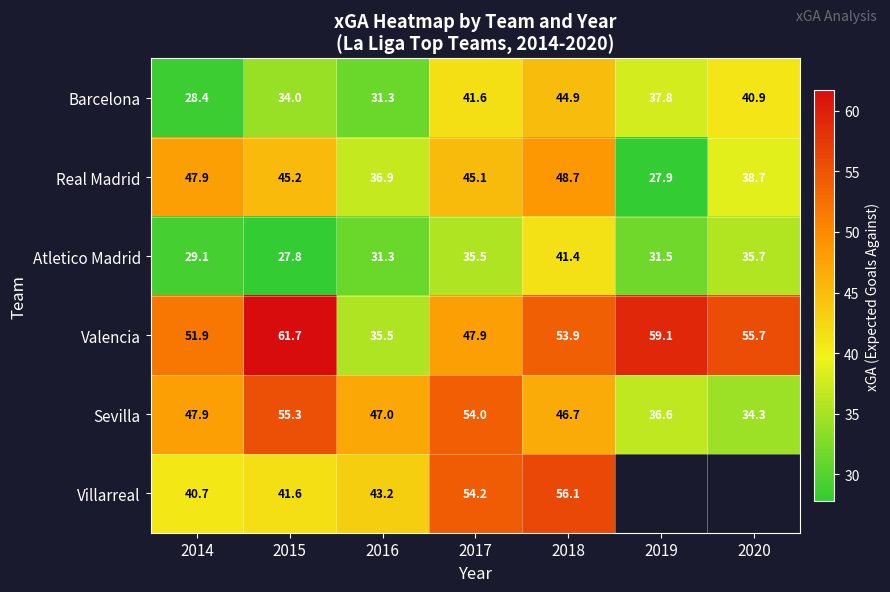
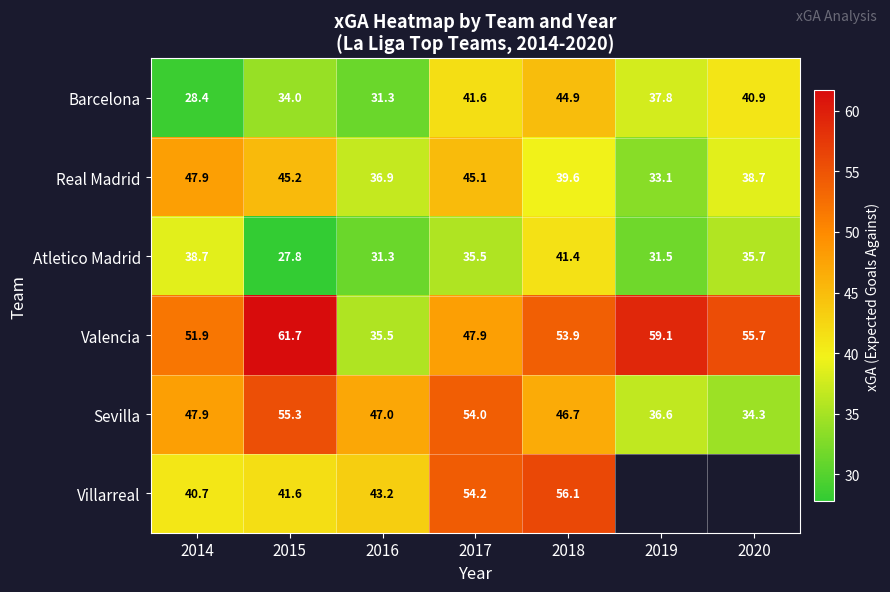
Real Madrid, 2018: 48.7 -> 39.6
Real Madrid, 2019: 27.9 -> 33.1
Atletico Madrid, 2014: 29.1 -> 38.7
